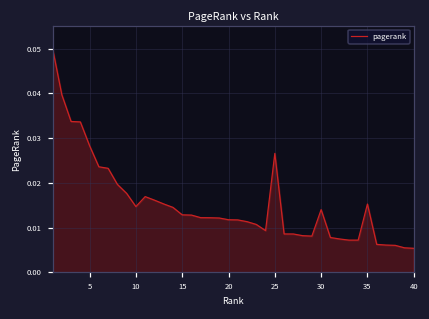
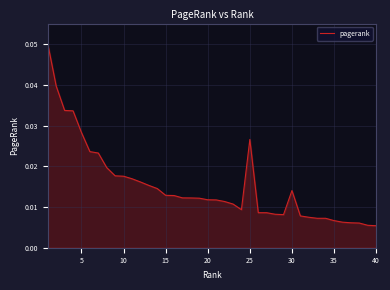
10: 0.015 -> 0.018
35: 0.015 -> 0.007
